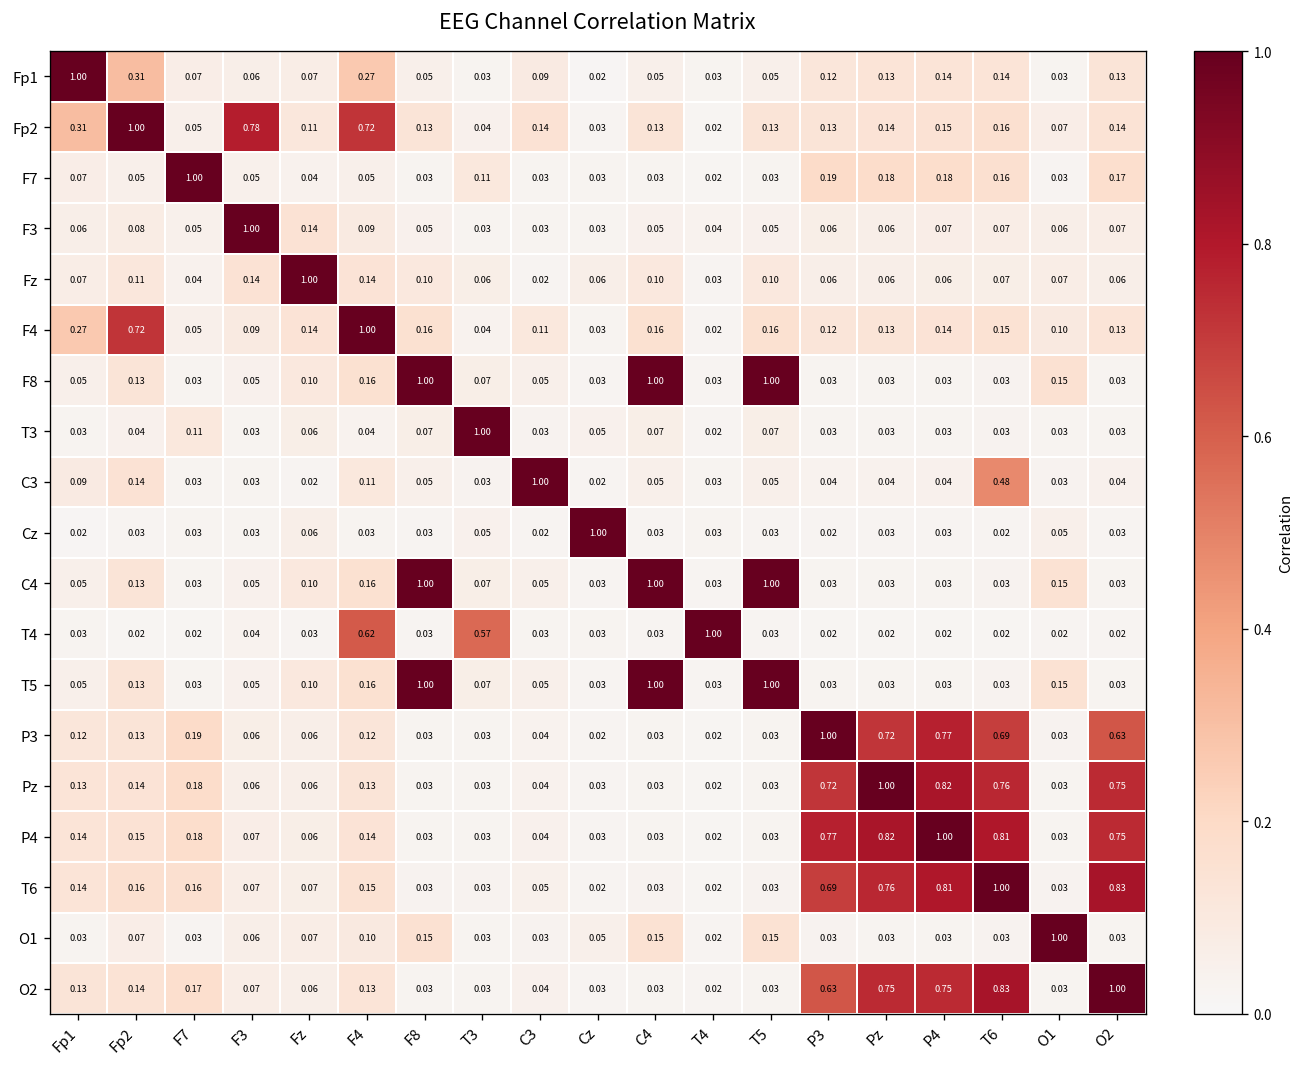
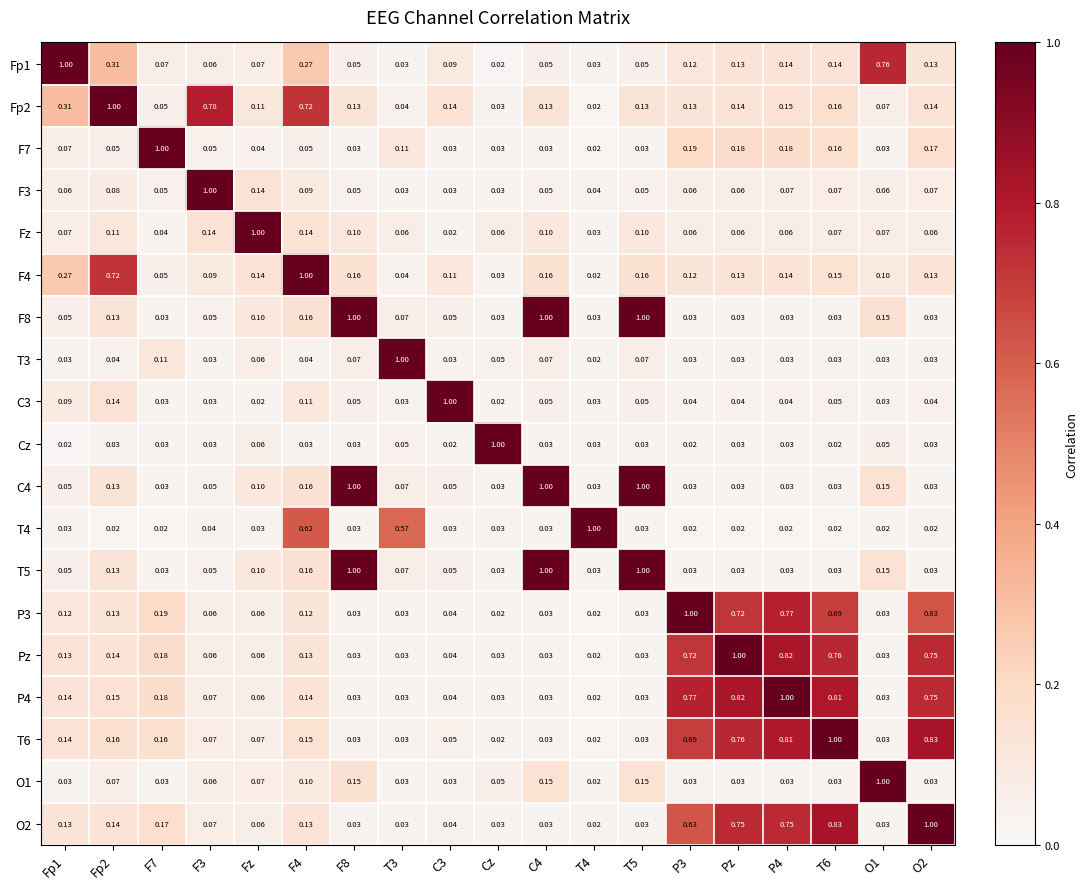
Fp1, O1: 0.03 -> 0.76
C3, T6: 0.48 -> 0.05
